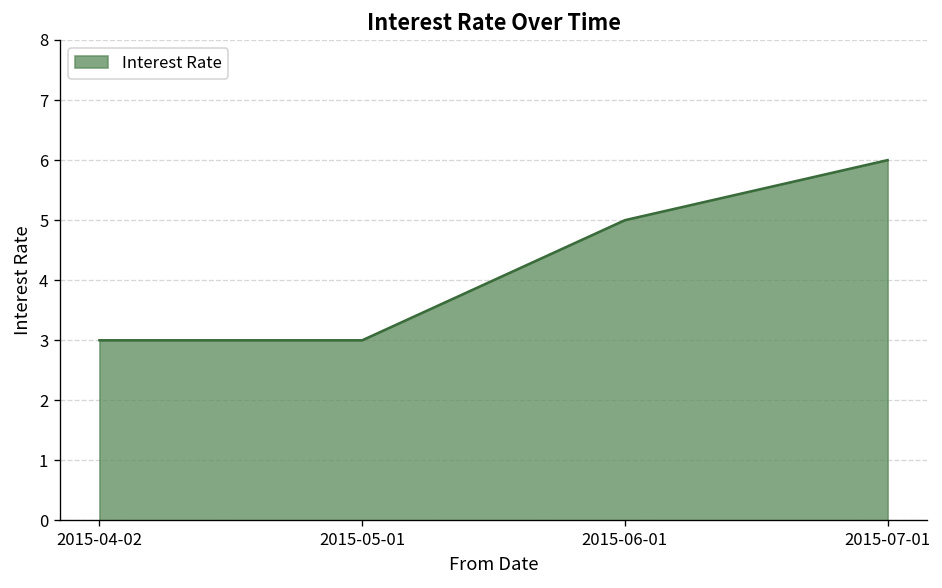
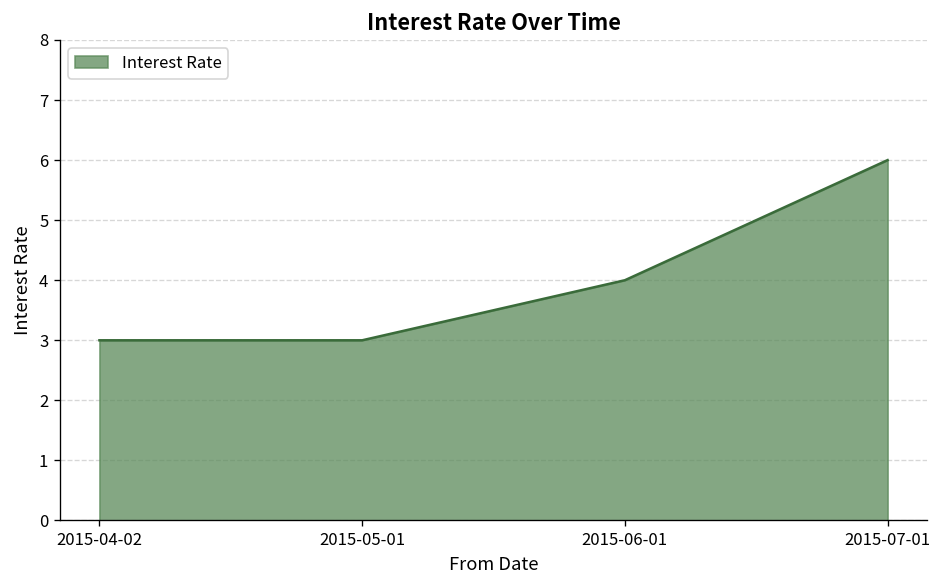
2015-06-01: 5 -> 4
